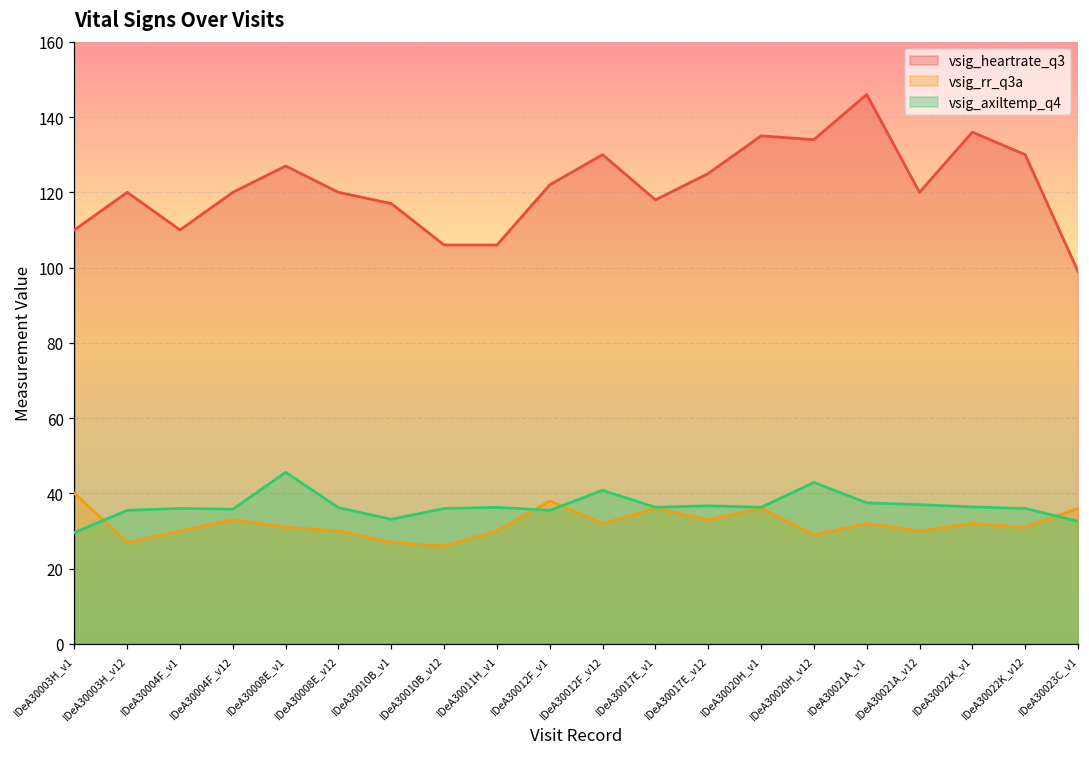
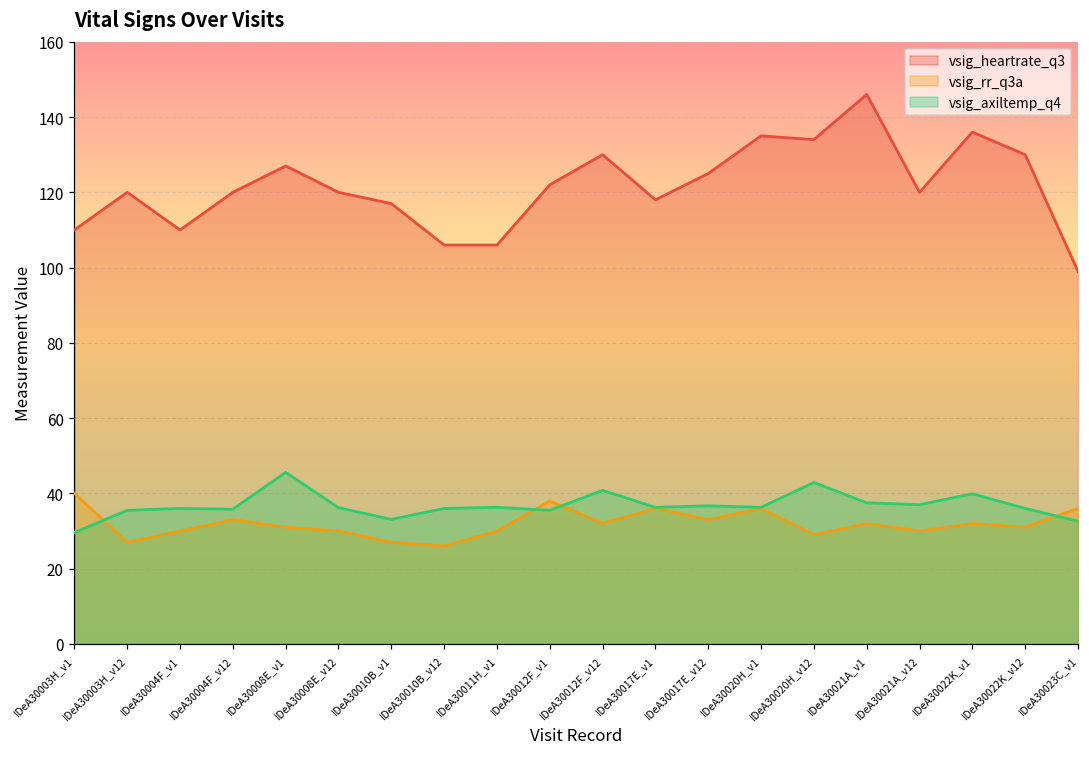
vsig_axiltemp_q4, IDeA30022K_v1: 36 -> 40
